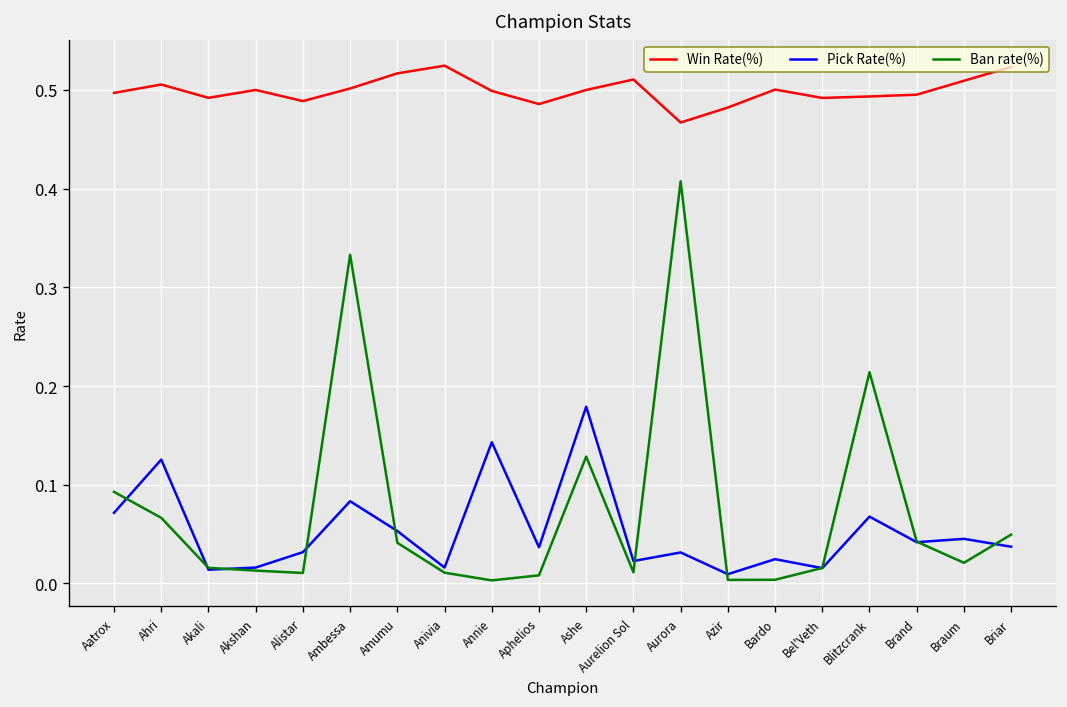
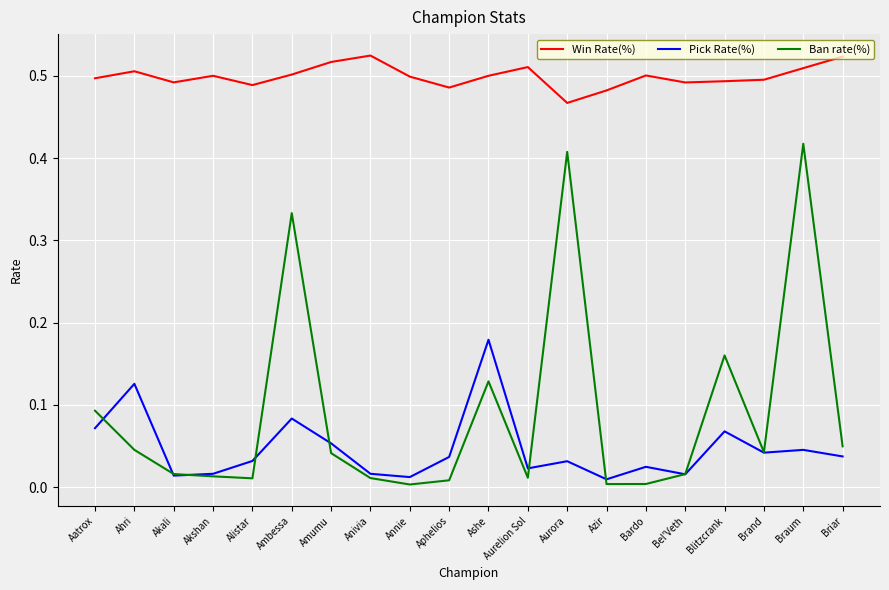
Ban rate(%), Ahri: 0.07 -> 0.05
Pick Rate(%), Annie: 0.14 -> 0.01
Ban rate(%), Blitzcrank: 0.21 -> 0.16
Ban rate(%), Braum: 0.02 -> 0.42
